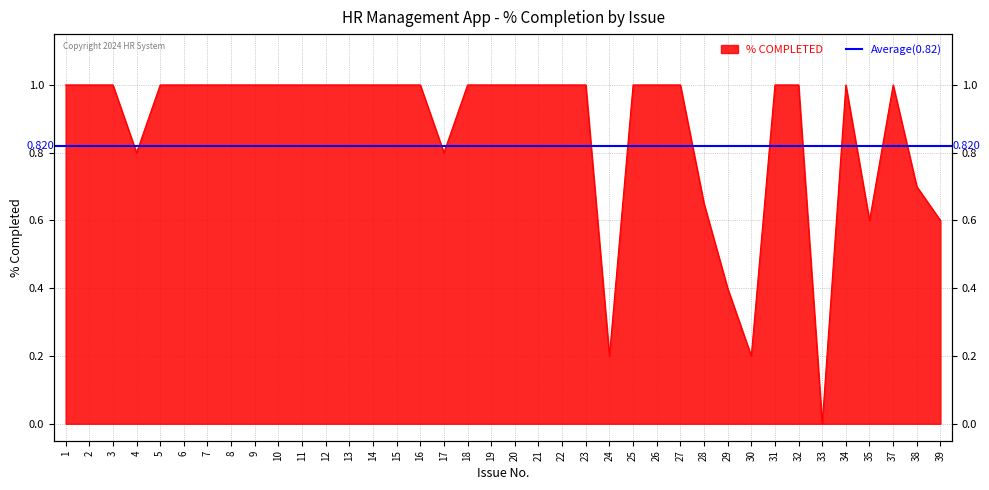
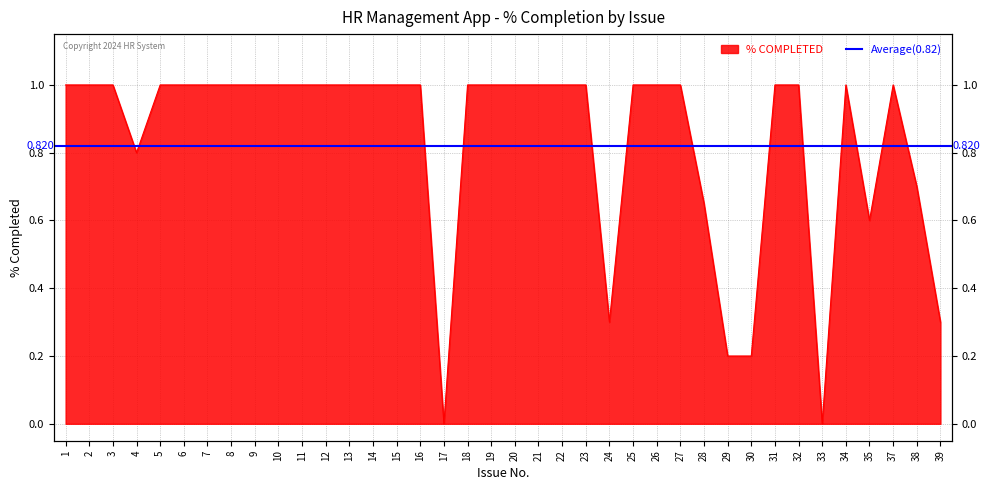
17: 0.8 -> 0.0
24: 0.2 -> 0.3
29: 0.4 -> 0.2
39: 0.6 -> 0.3
